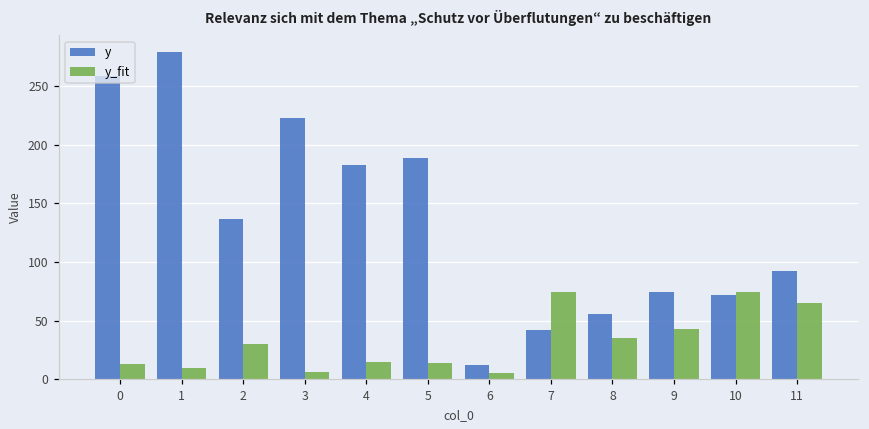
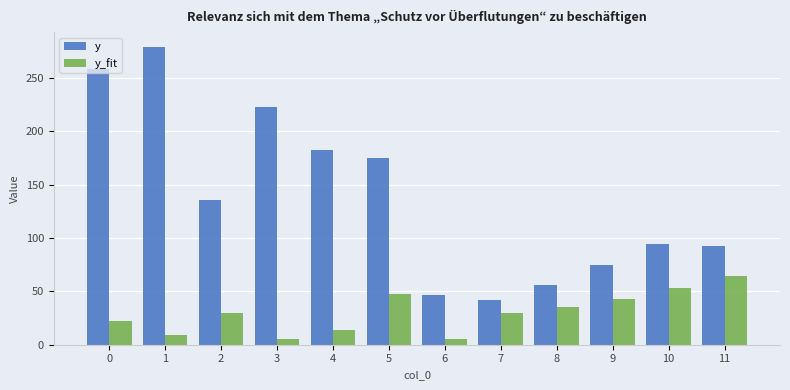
y_fit, 0: 13 -> 22
y, 5: 188 -> 175
y_fit, 5: 14 -> 47
y, 6: 12 -> 47
y_fit, 7: 75 -> 29
y, 10: 72 -> 94
y_fit, 10: 74 -> 53
